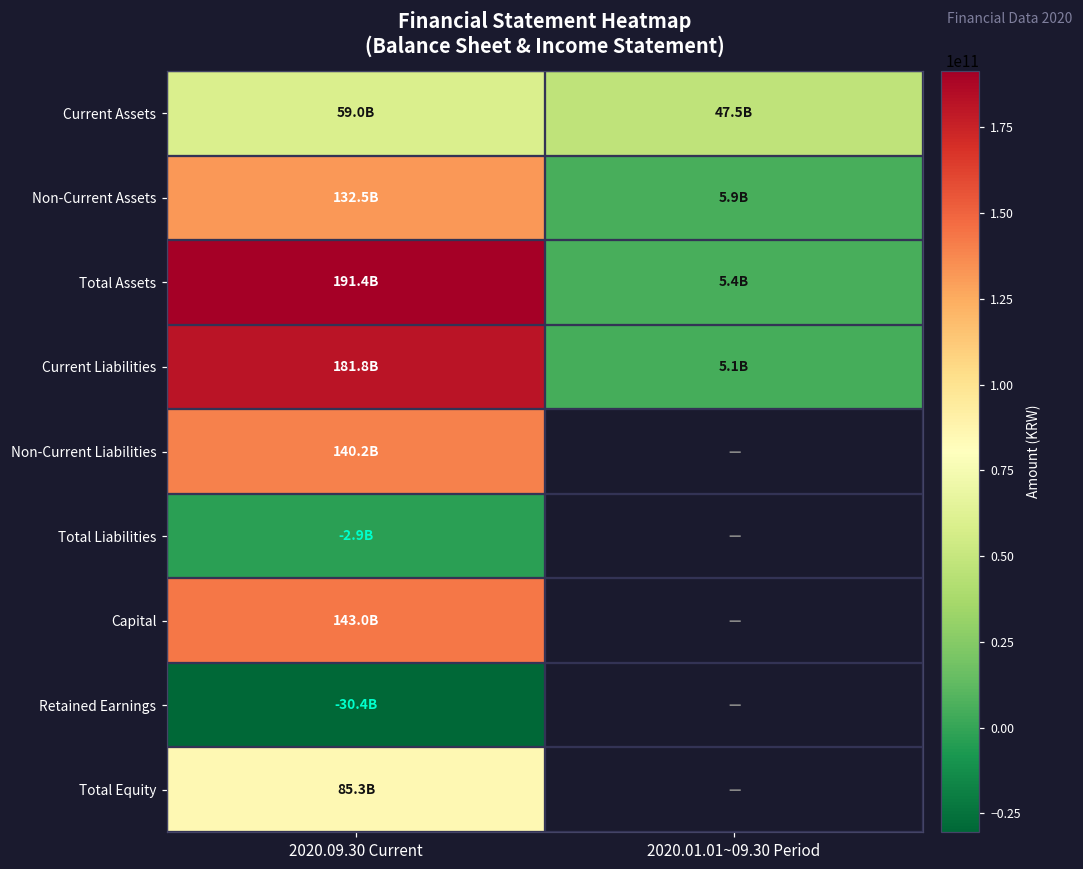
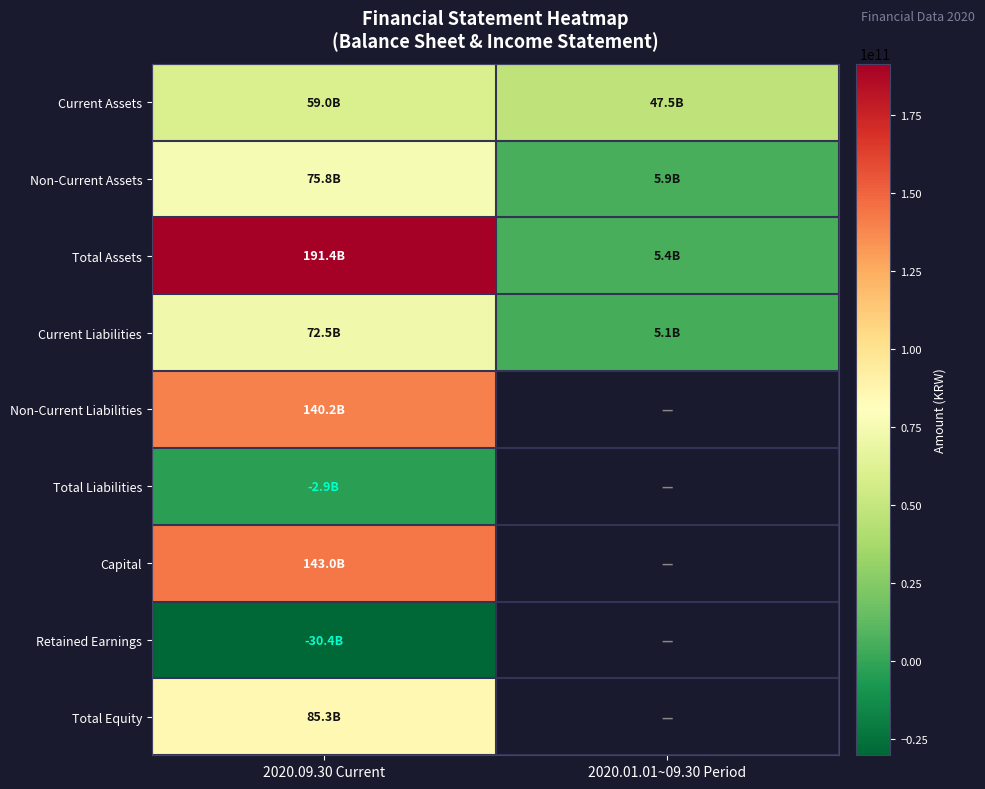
Non-Current Assets, 2020.09.30 Current: 132.5B -> 75.8B
Current Liabilities, 2020.09.30 Current: 181.8B -> 72.5B
